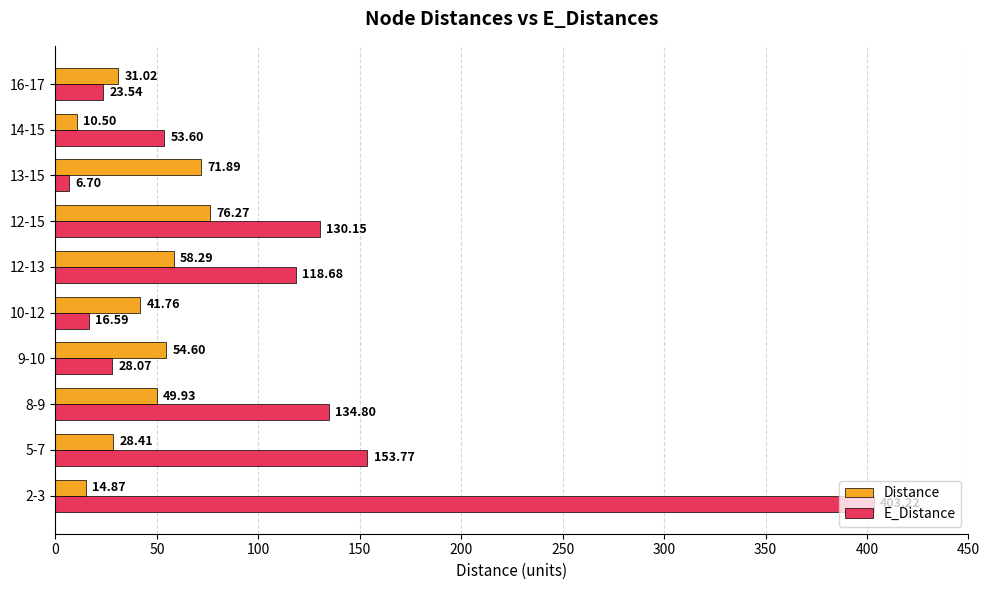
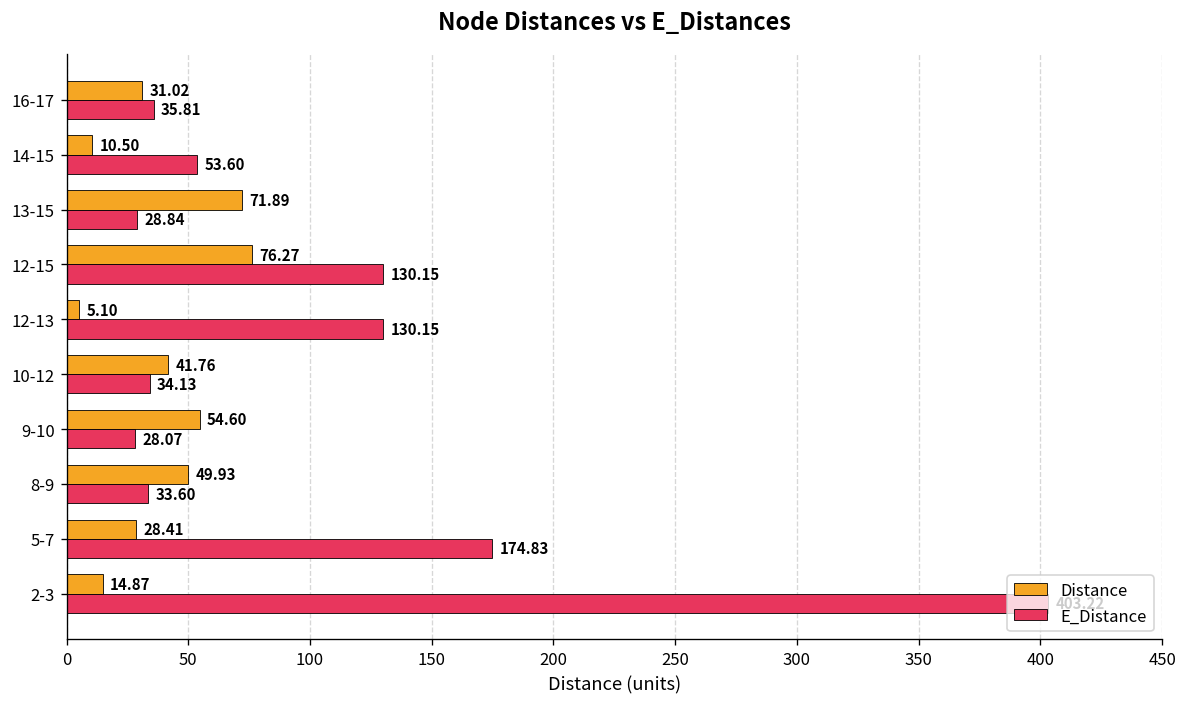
E_Distance, 16-17: 23.54 -> 35.81
E_Distance, 13-15: 6.70 -> 28.84
Distance, 12-13: 58.29 -> 5.10
E_Distance, 12-13: 118.68 -> 130.15
E_Distance, 10-12: 16.59 -> 34.13
E_Distance, 8-9: 134.80 -> 33.60
E_Distance, 5-7: 153.77 -> 174.83
